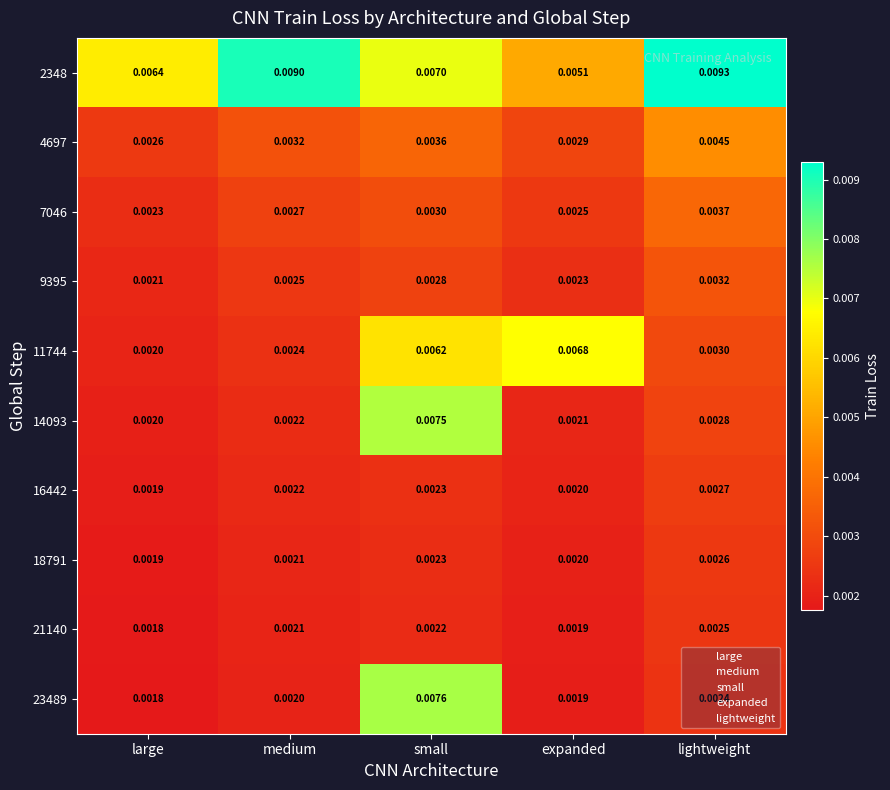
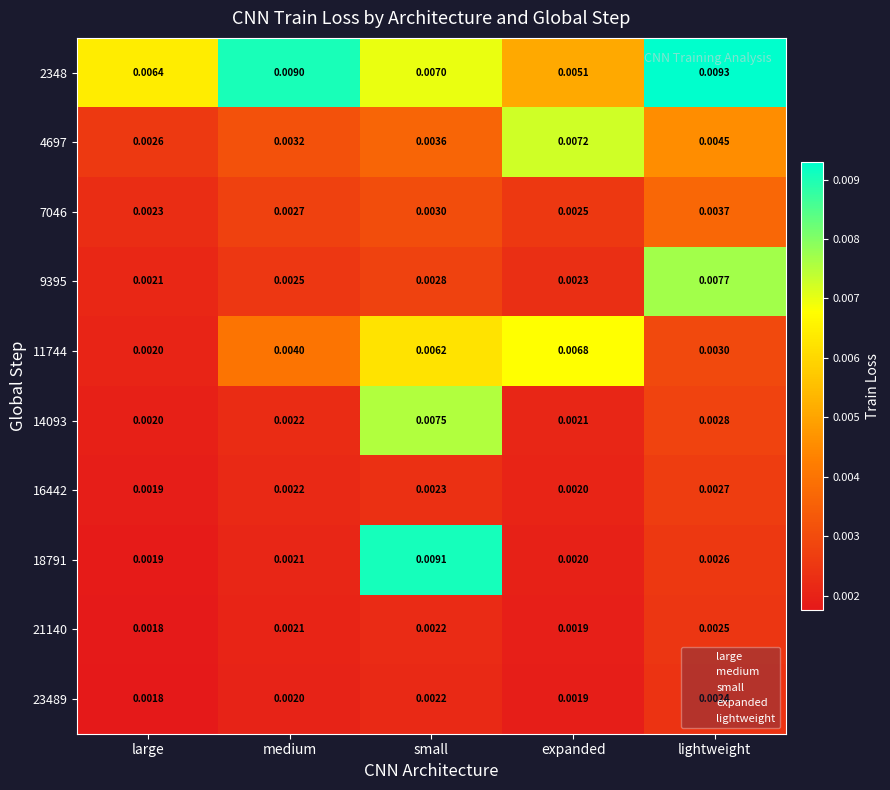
4697, expanded: 0.0029 -> 0.0072
9395, lightweight: 0.0032 -> 0.0077
11744, medium: 0.0024 -> 0.0040
18791, small: 0.0023 -> 0.0091
23489, small: 0.0076 -> 0.0022
